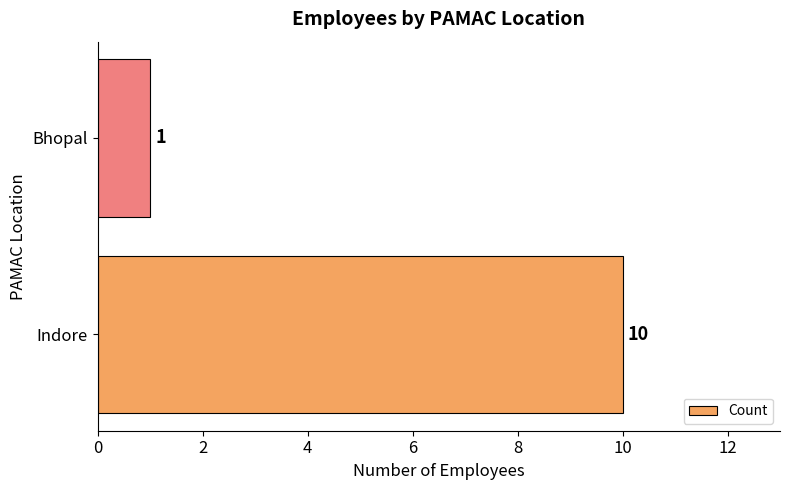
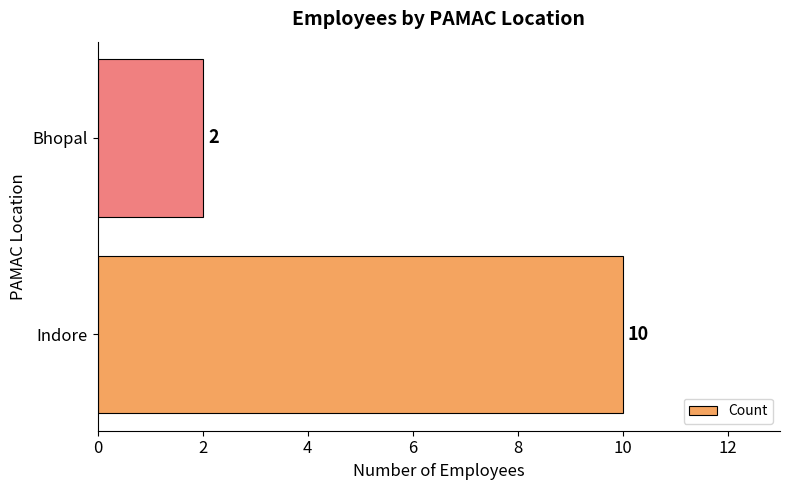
Bhopal: 1 -> 2
